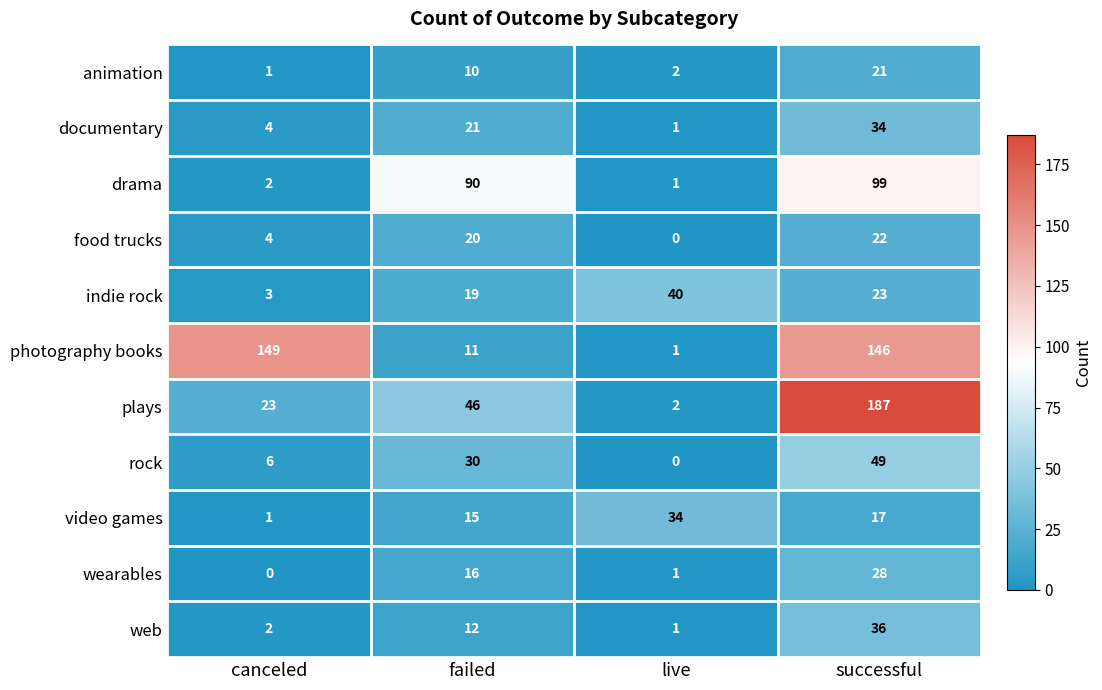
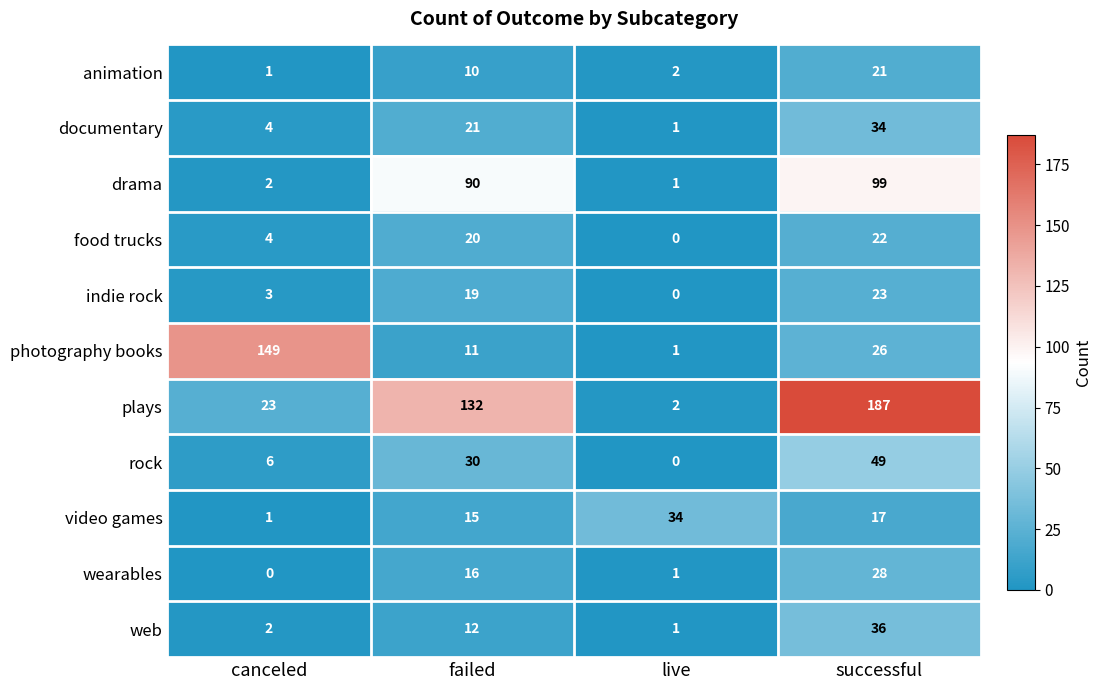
indie rock, live: 40 -> 0
photography books, successful: 146 -> 26
plays, failed: 46 -> 132
